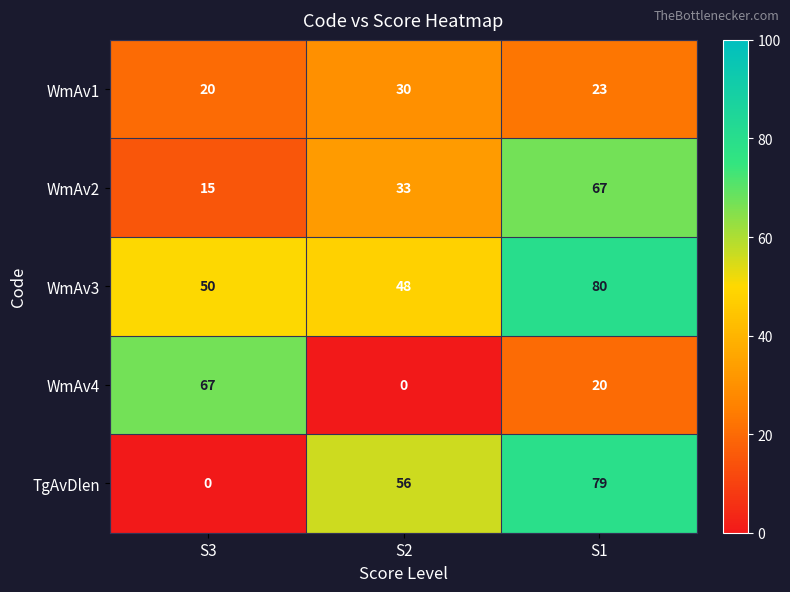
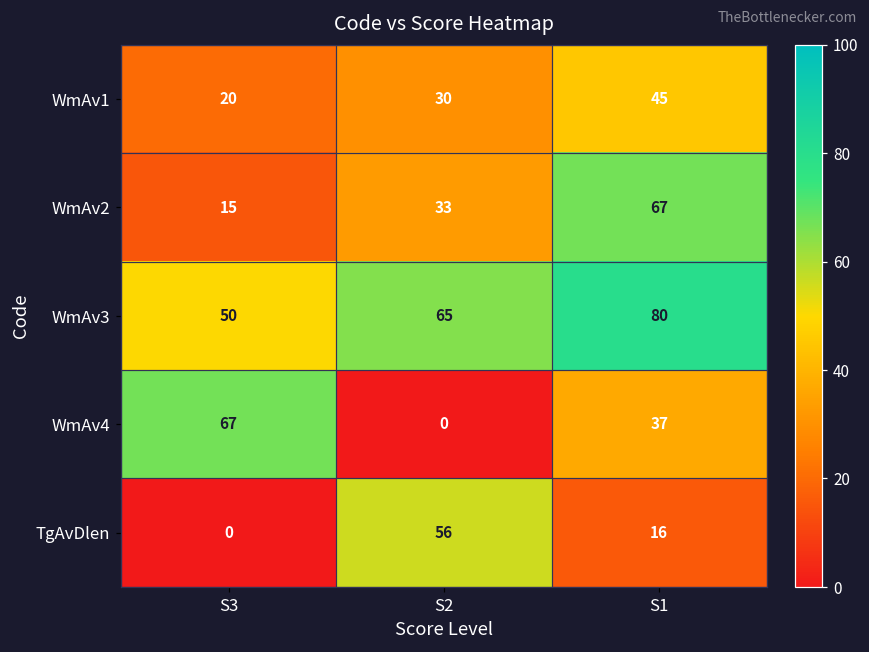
WmAv1, S1: 23 -> 45
WmAv3, S2: 48 -> 65
WmAv4, S1: 20 -> 37
TgAvDlen, S1: 79 -> 16
